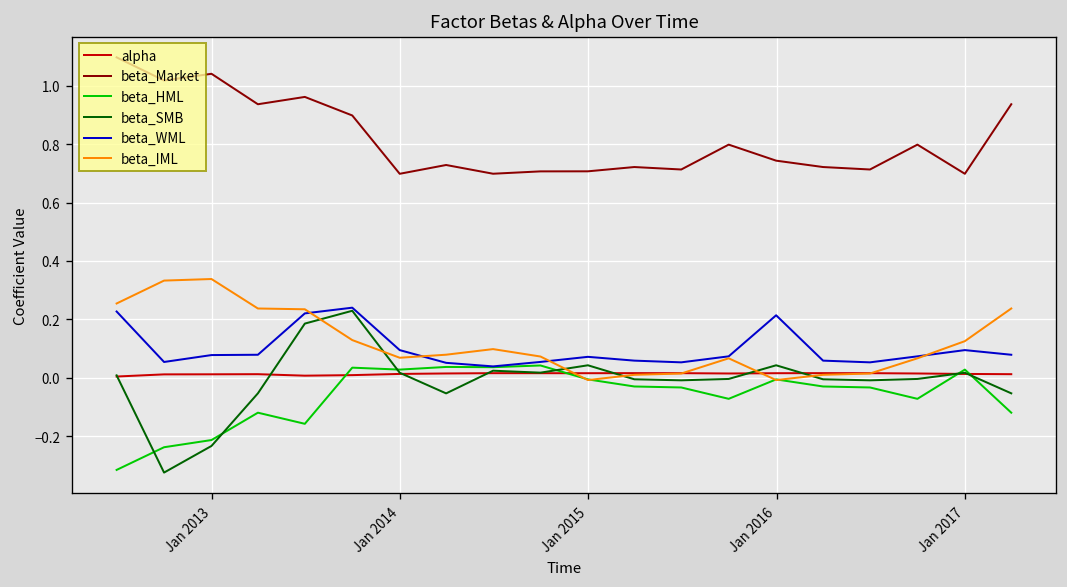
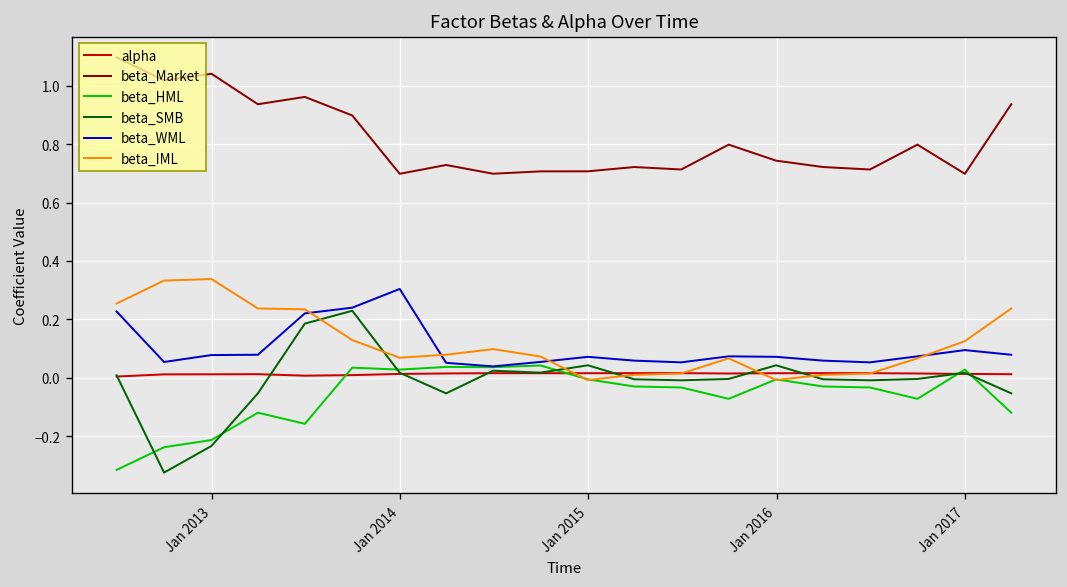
beta_WML, Jan 2014: 0.09 -> 0.30
beta_WML, Jan 2016: 0.21 -> 0.07
